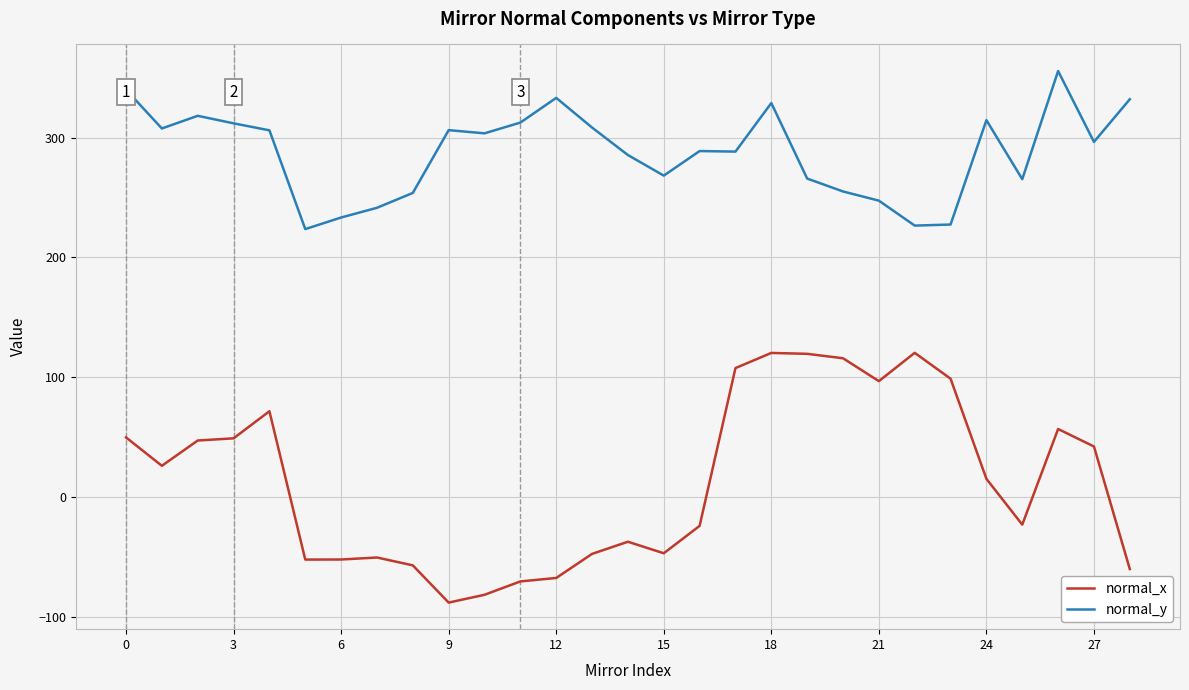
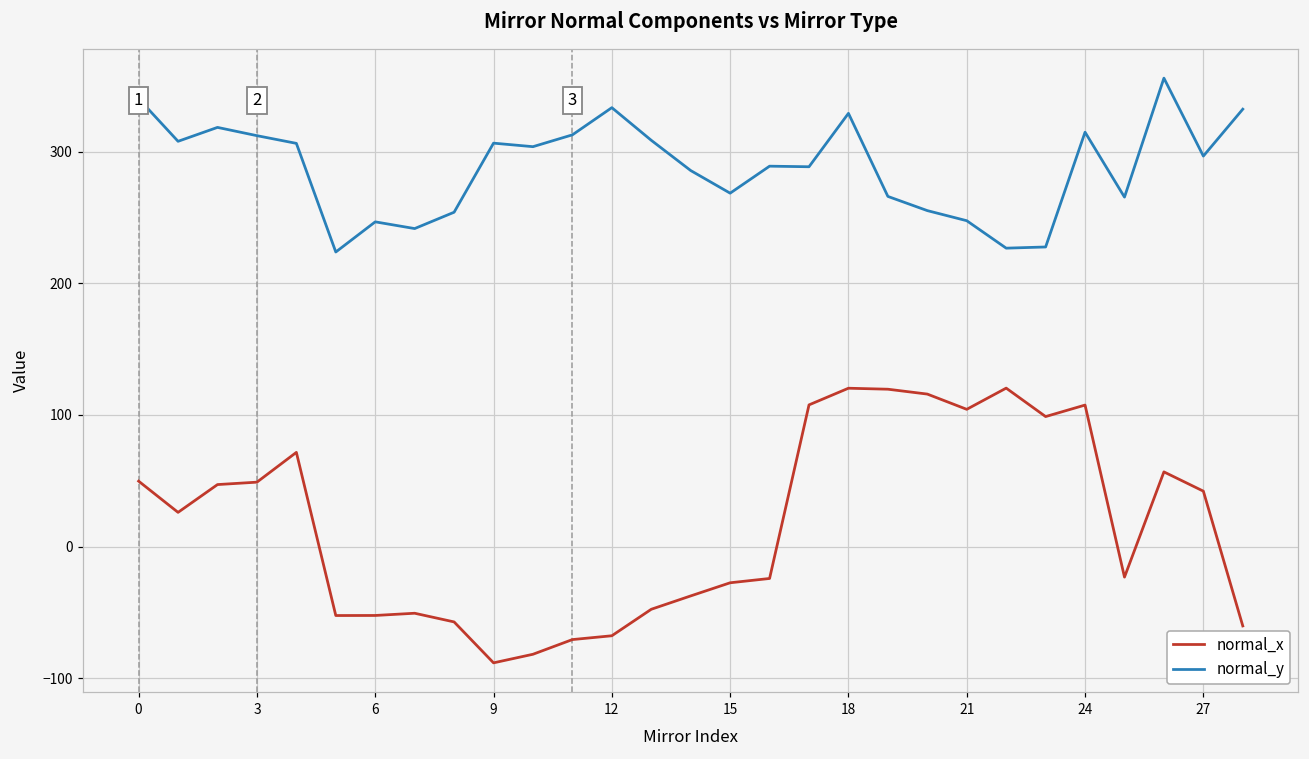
normal_y, 6: 233 -> 247
normal_x, 15: -47 -> -27
normal_x, 21: 97 -> 104
normal_x, 24: 15 -> 107
